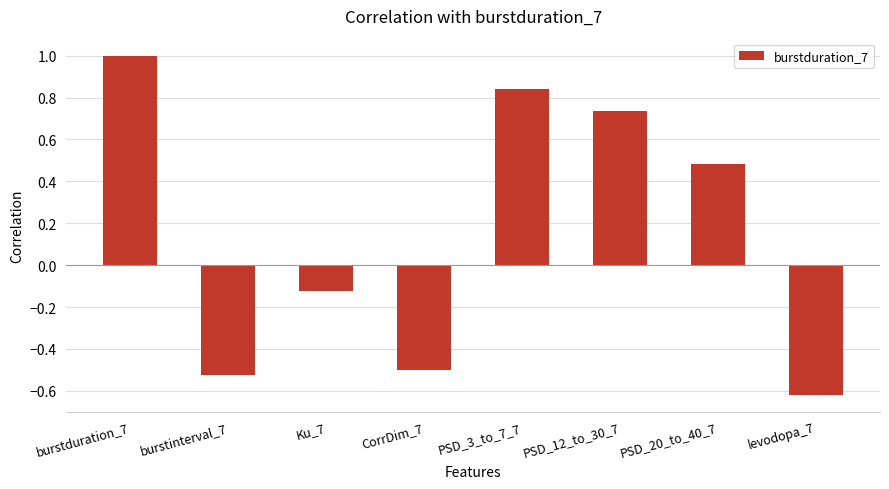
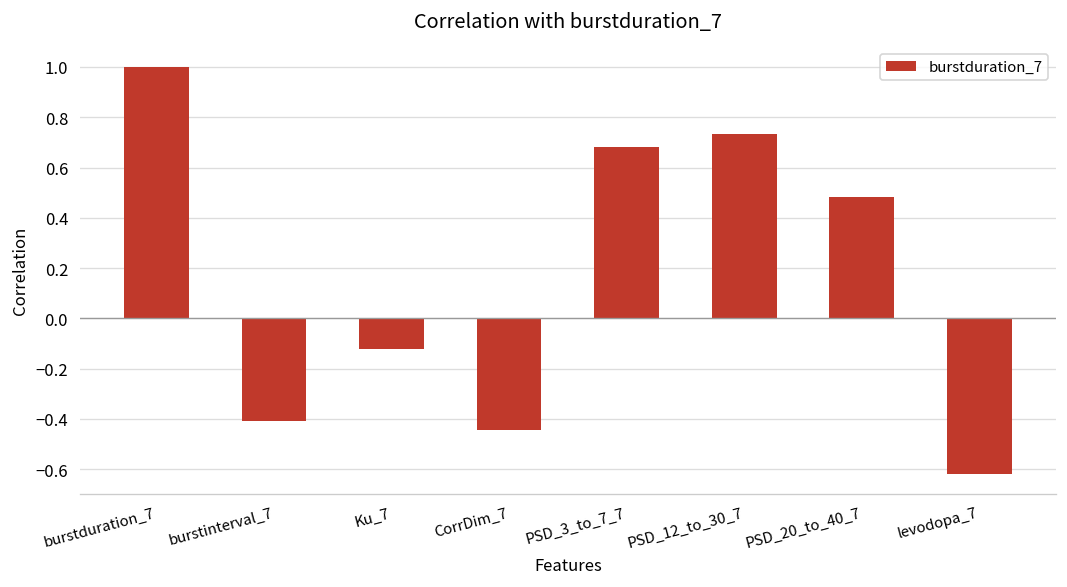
burstinterval_7: -0.52 -> -0.41
CorrDim_7: -0.50 -> -0.44
PSD_3_to_7_7: 0.84 -> 0.68
